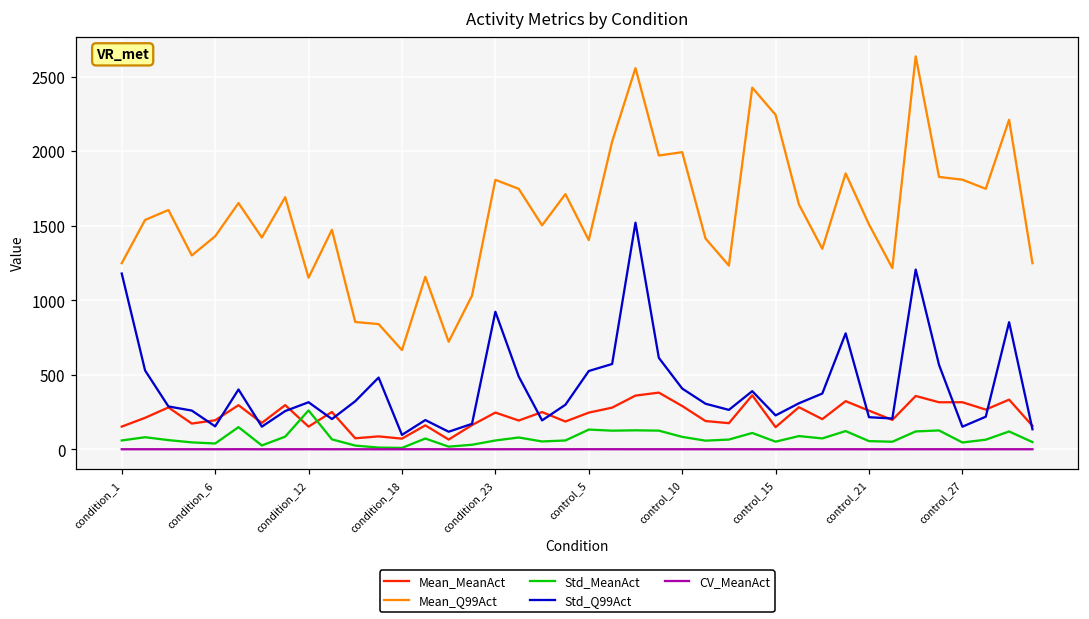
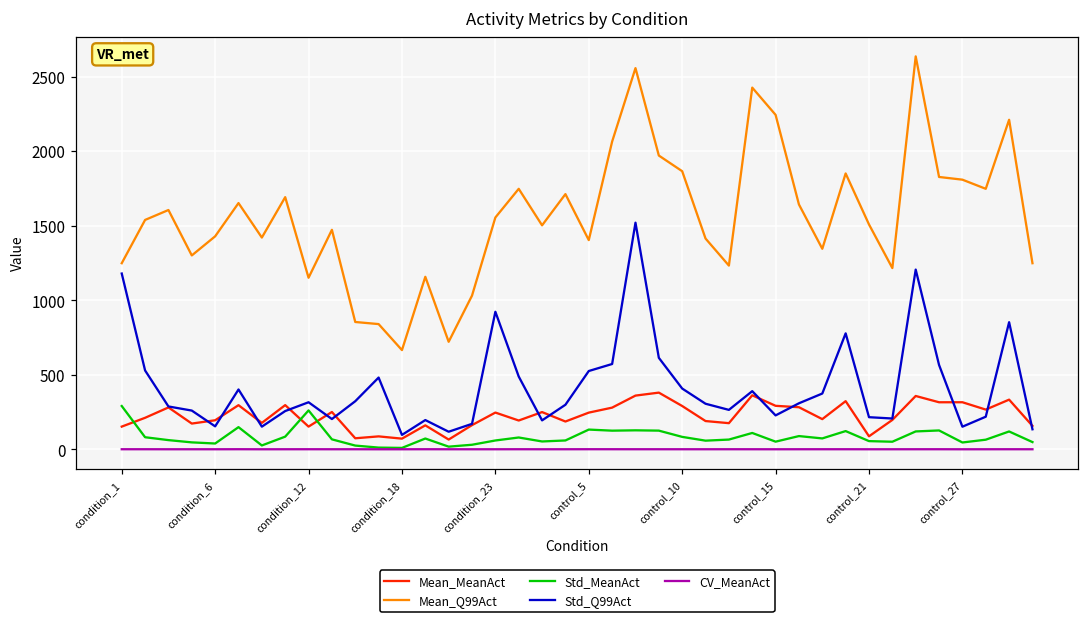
Std_MeanAct, condition_1: 60 -> 290
Mean_Q99Act, condition_23: 1810 -> 1560
Mean_Q99Act, control_10: 1990 -> 1870
Mean_MeanAct, control_15: 150 -> 290
Mean_MeanAct, control_21: 260 -> 90
